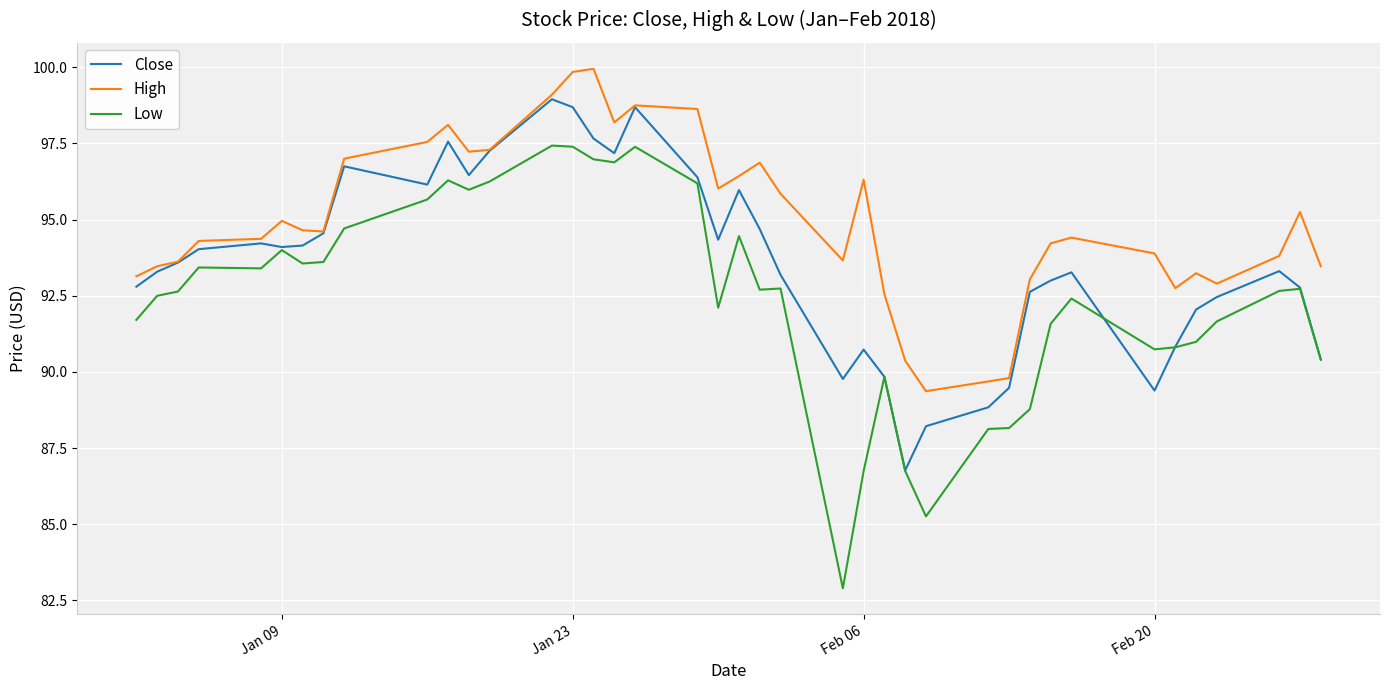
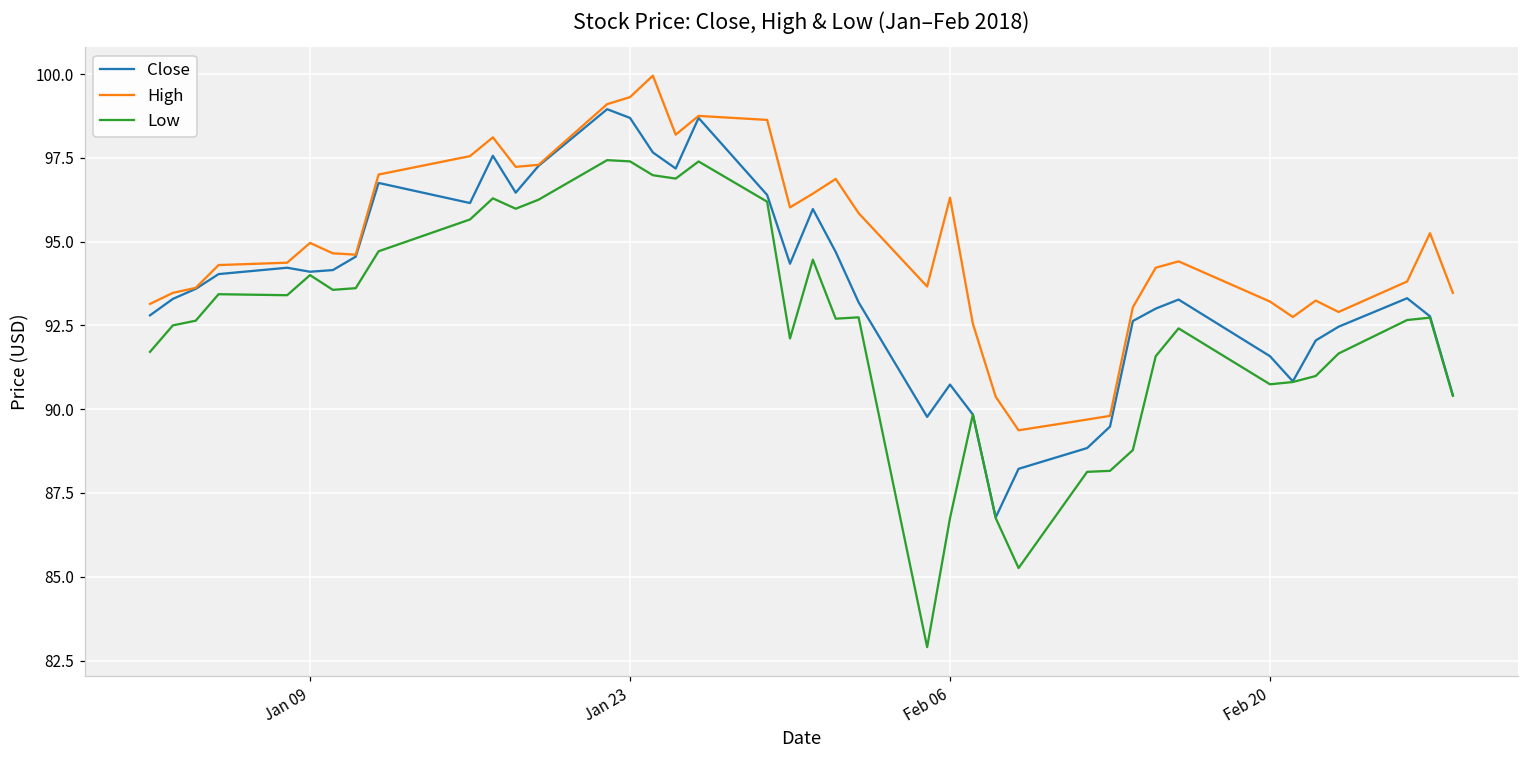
High, Jan 23: 99.8 -> 99.3
Close, Feb 20: 89.4 -> 91.6
High, Feb 20: 93.9 -> 93.2
